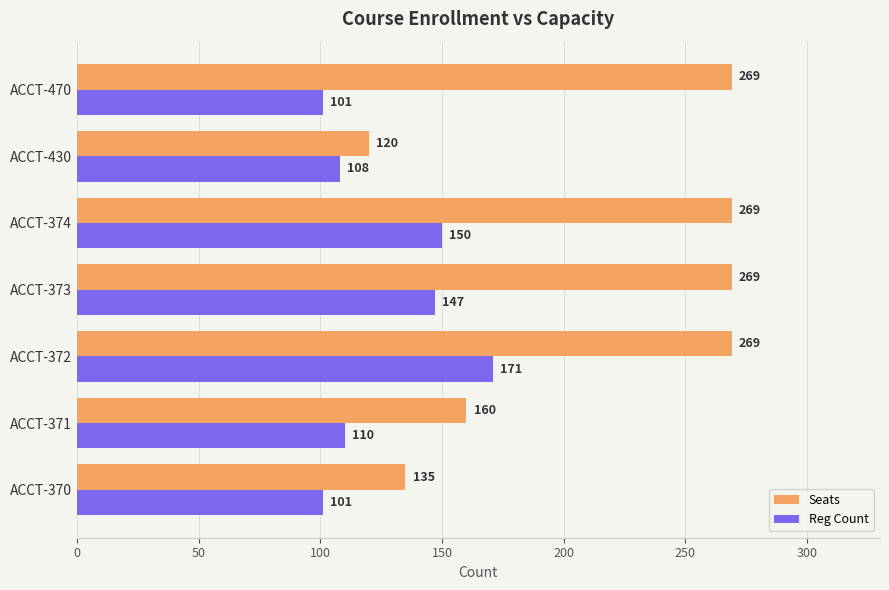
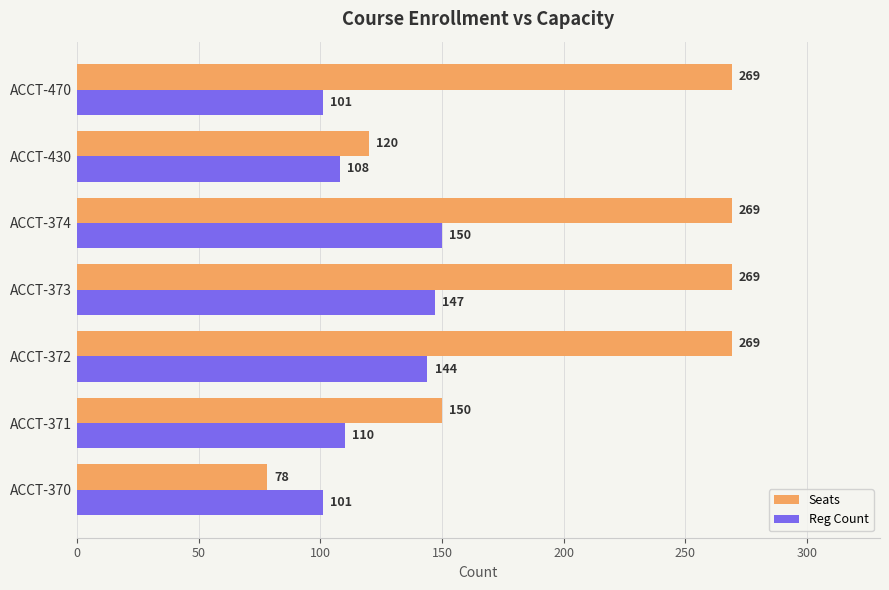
Reg Count, ACCT-372: 171 -> 144
Seats, ACCT-371: 160 -> 150
Seats, ACCT-370: 135 -> 78
